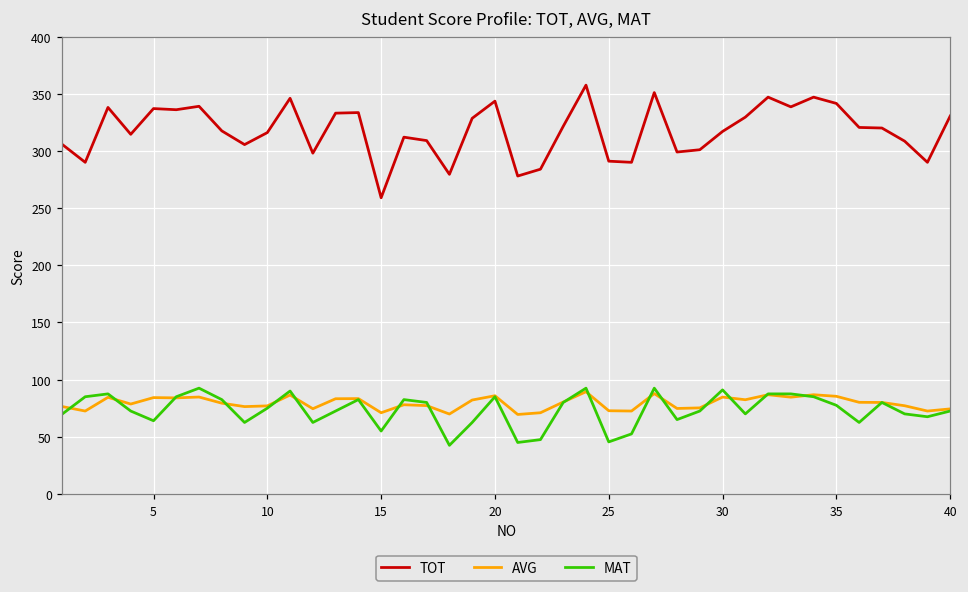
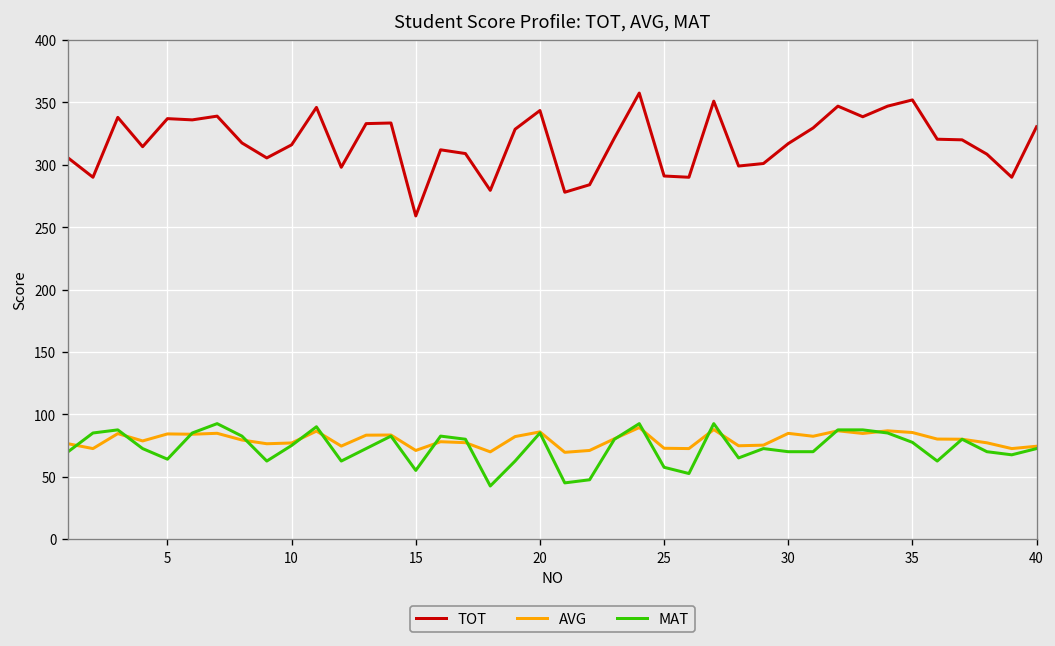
MAT, 25: 46 -> 58
MAT, 30: 91 -> 70
TOT, 35: 342 -> 352
